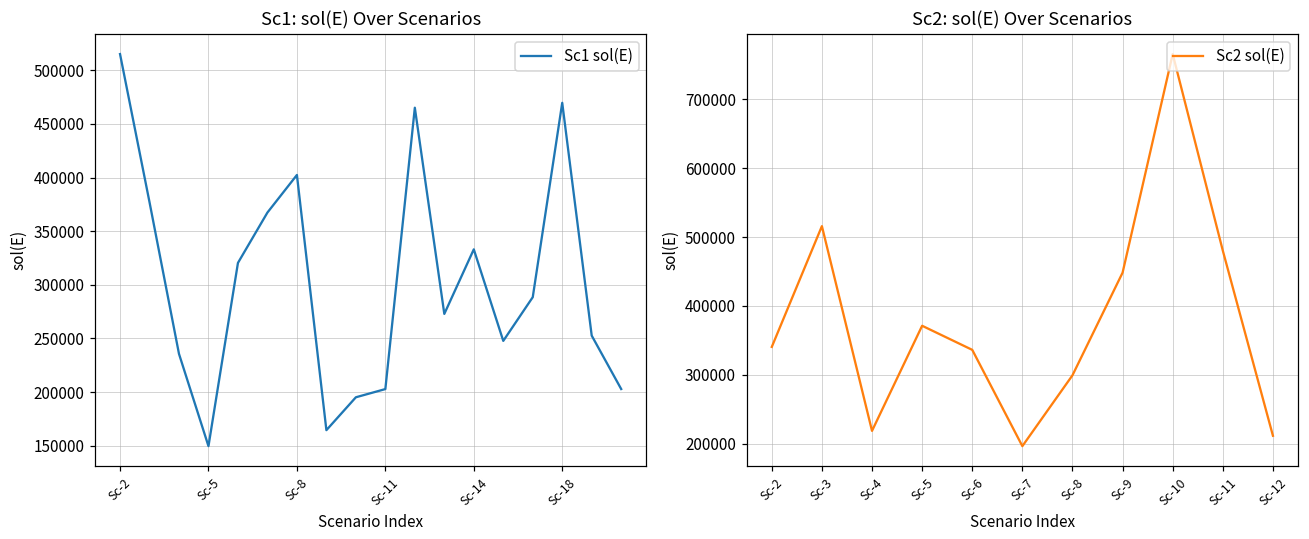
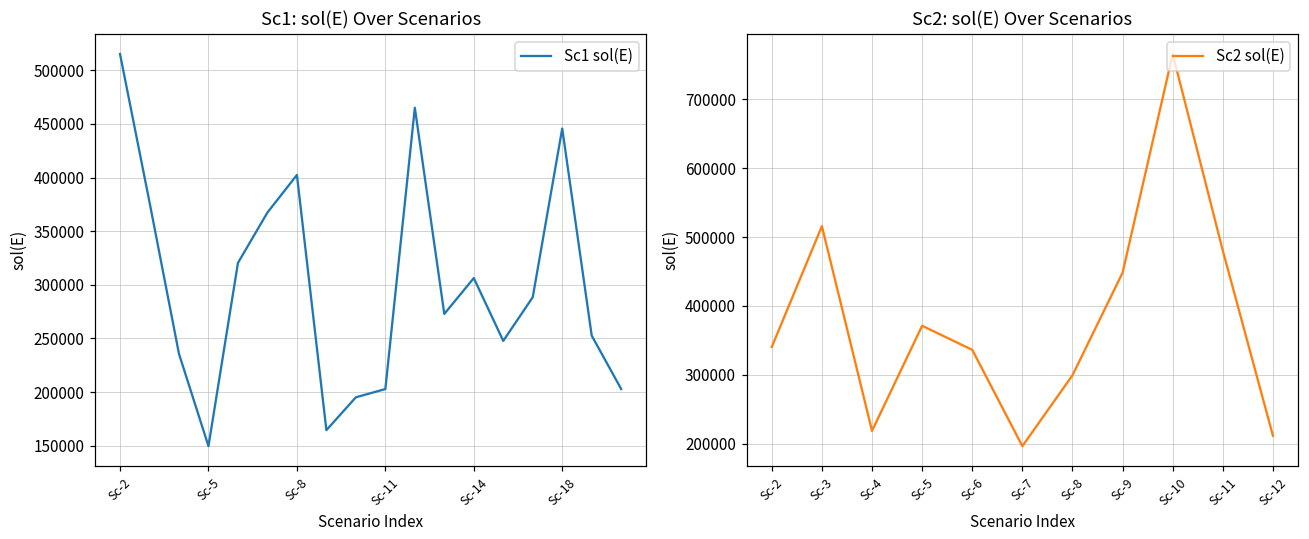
Sc1: sol(E) Over Scenarios, Sc-14: 330000 -> 310000
Sc1: sol(E) Over Scenarios, Sc-18: 470000 -> 450000
